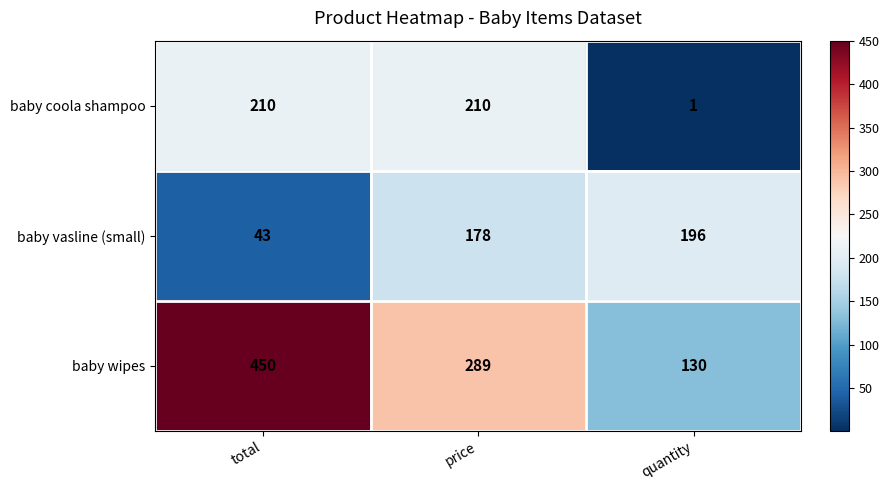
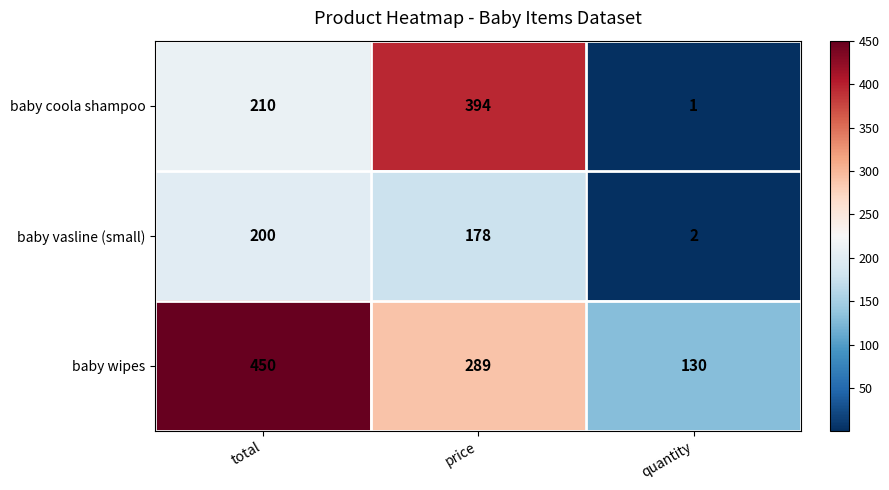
baby coola shampoo, price: 210 -> 394
baby vasline (small), total: 43 -> 200
baby vasline (small), quantity: 196 -> 2
